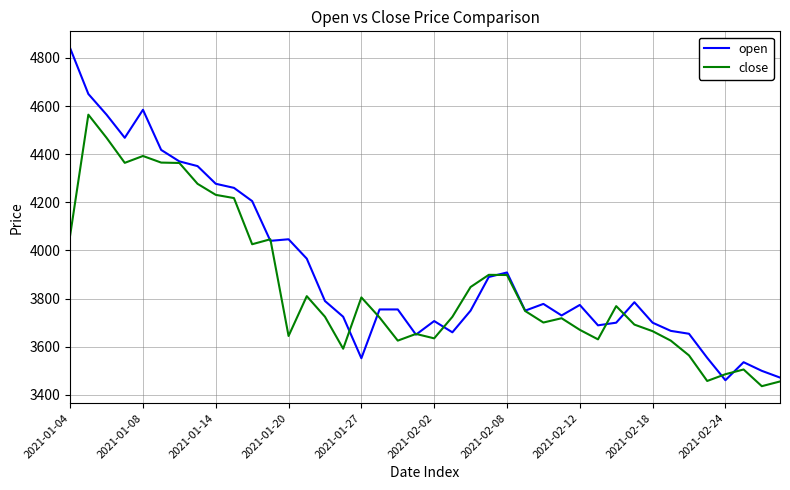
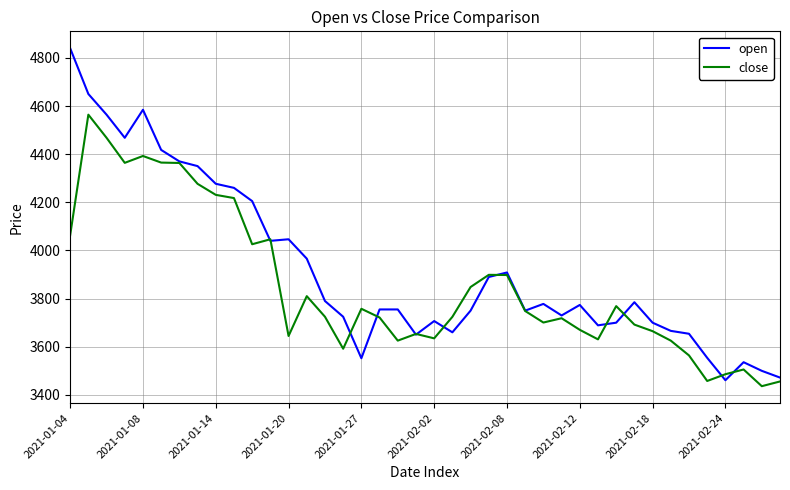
close, 2021-01-27: 3810 -> 3760
